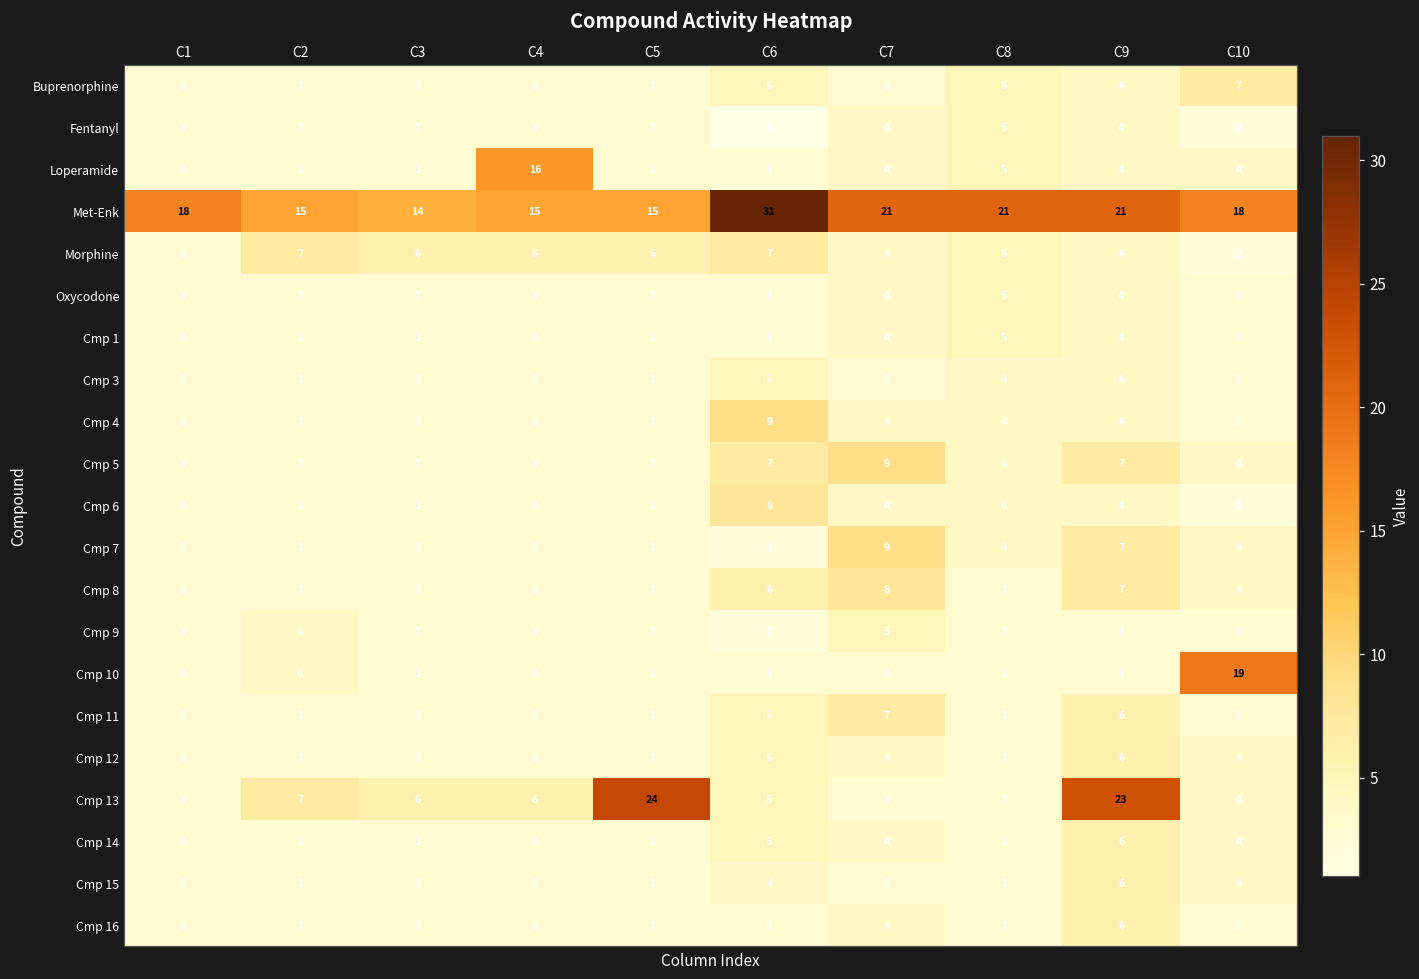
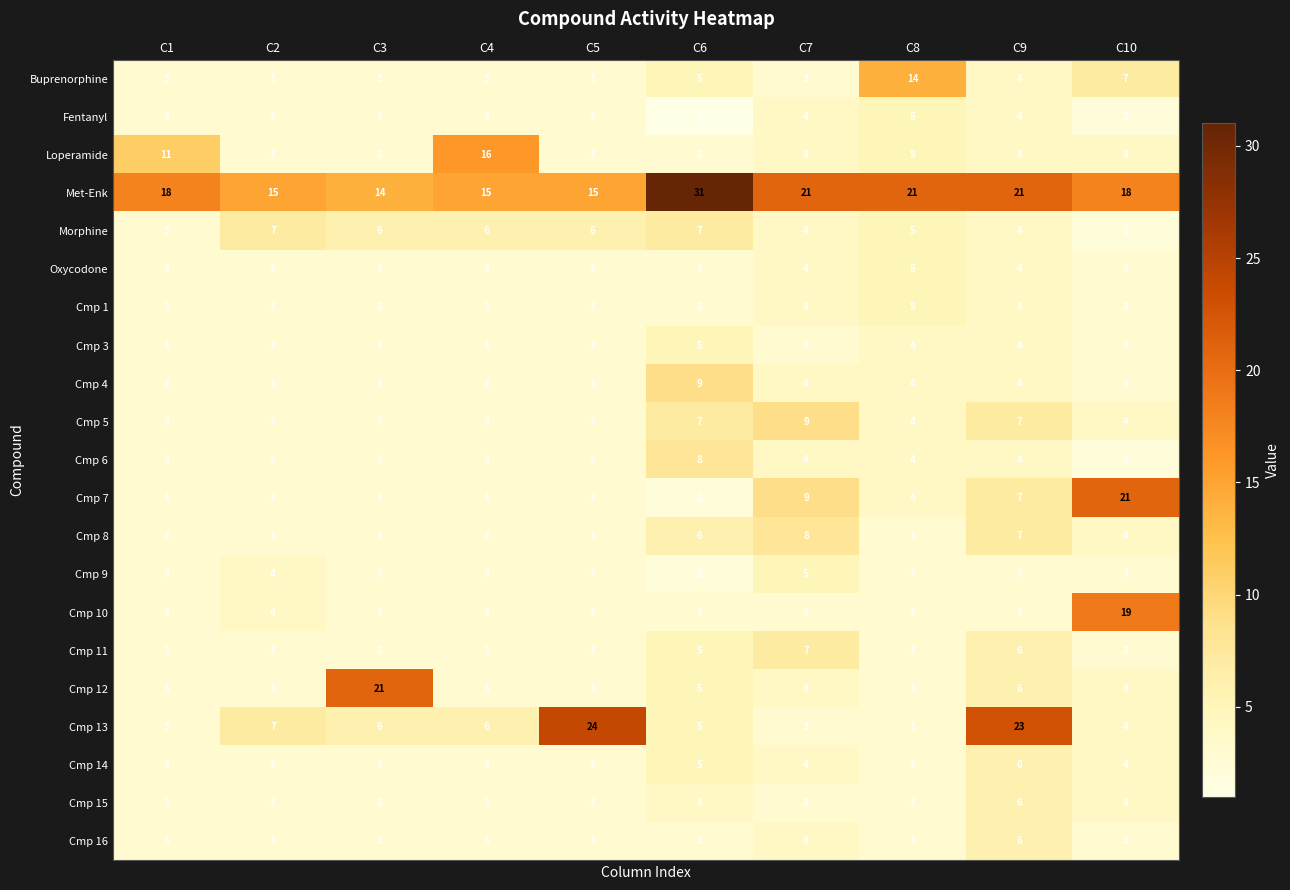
Buprenorphine, C8: 5 -> 14
Loperamide, C1: 3 -> 11
Cmp 7, C10: 4 -> 21
Cmp 12, C3: 3 -> 21
